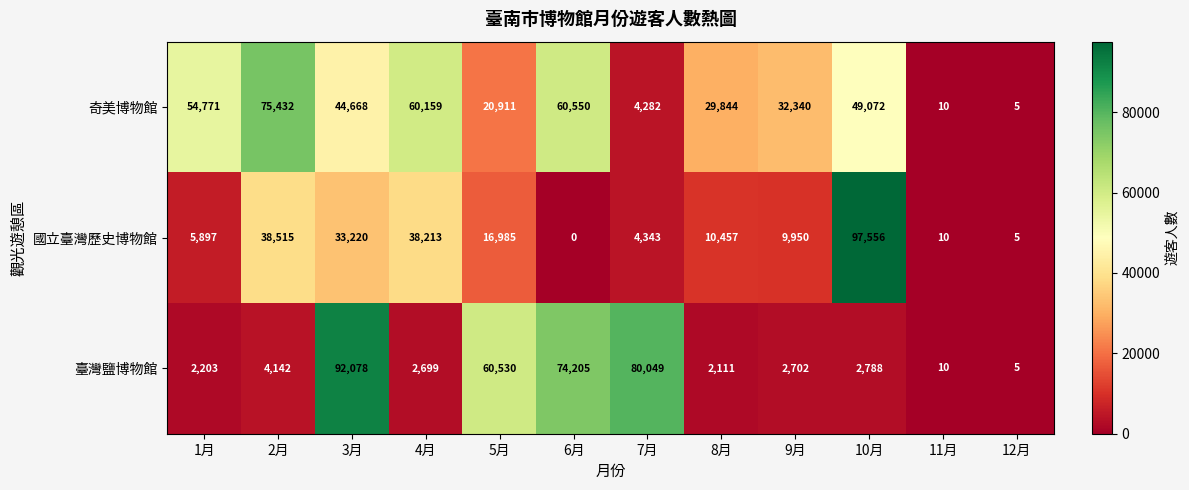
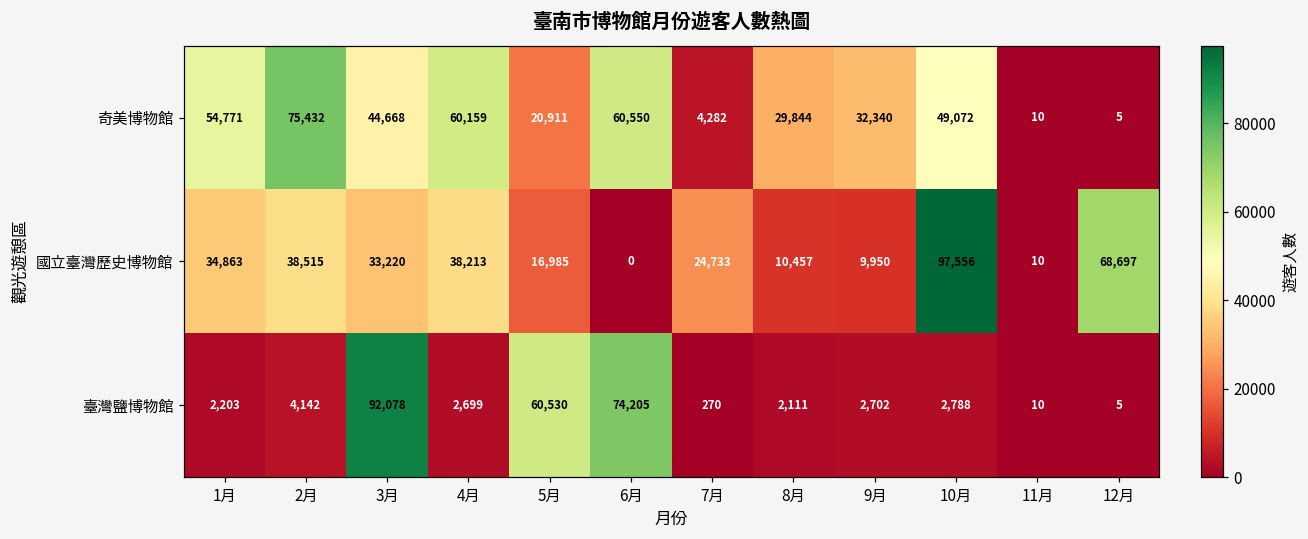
國立臺灣歷史博物館, 1月: 5,897 -> 34,863
國立臺灣歷史博物館, 7月: 4,343 -> 24,733
國立臺灣歷史博物館, 12月: 5 -> 68,697
臺灣鹽博物館, 7月: 80,049 -> 270
